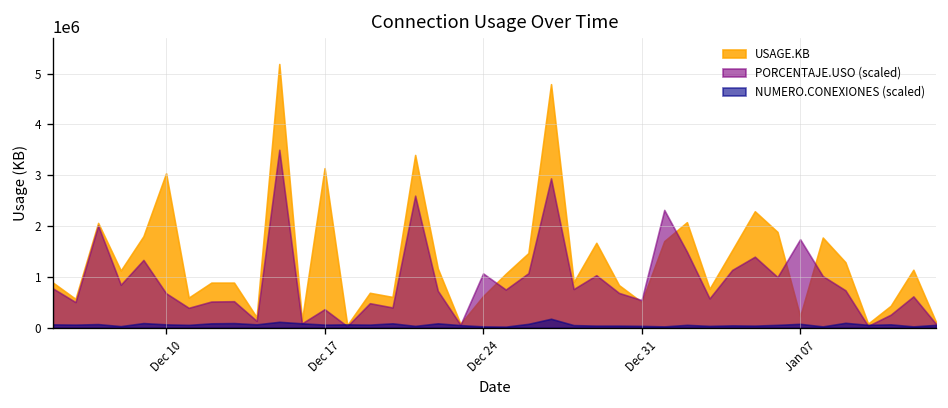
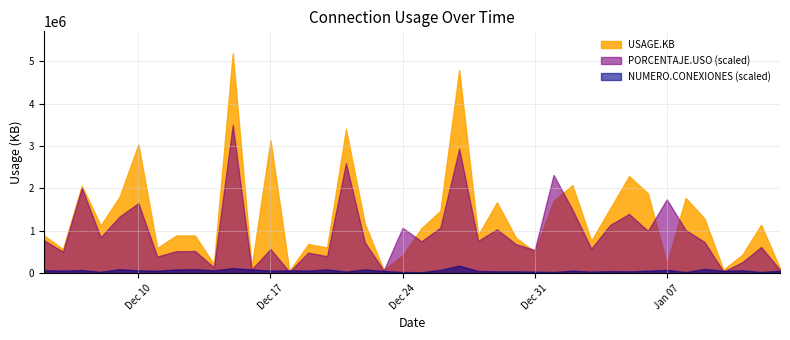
PORCENTAJE.USO (scaled), Dec 10: 700000 -> 1700000
PORCENTAJE.USO (scaled), Dec 17: 400000 -> 600000
USAGE.KB, Dec 24: 600000 -> 400000
